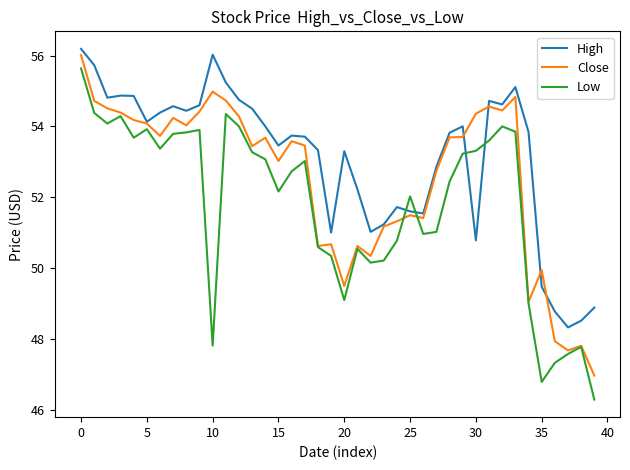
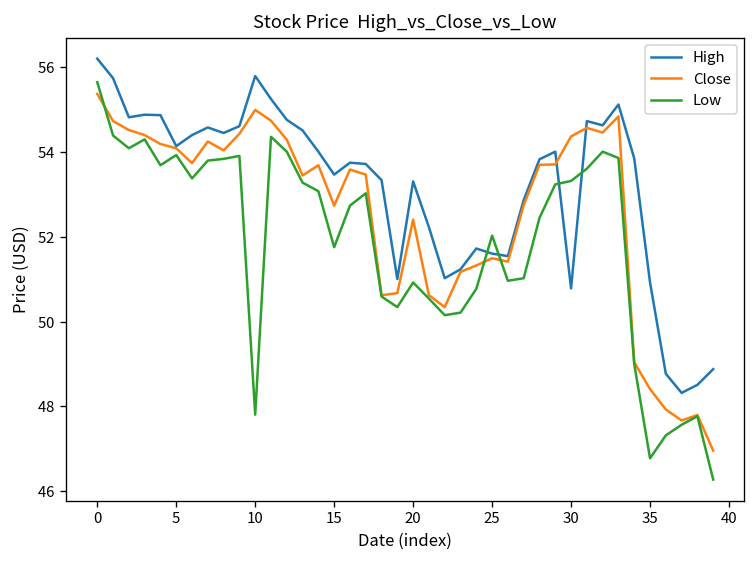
Close, 0: 56.0 -> 55.4
High, 10: 56.0 -> 55.8
Close, 15: 53.0 -> 52.7
Low, 15: 52.2 -> 51.8
Close, 20: 49.5 -> 52.4
Low, 20: 49.1 -> 50.9
High, 35: 49.5 -> 50.9
Close, 35: 49.9 -> 48.4
